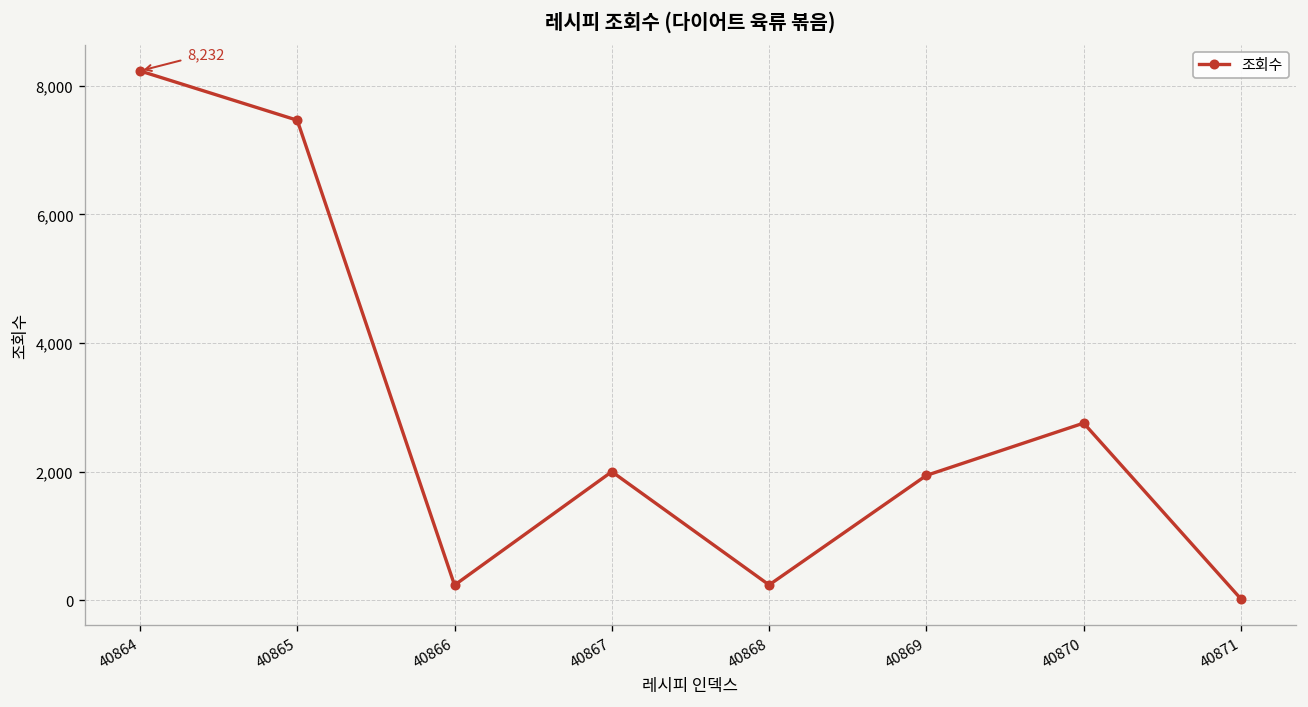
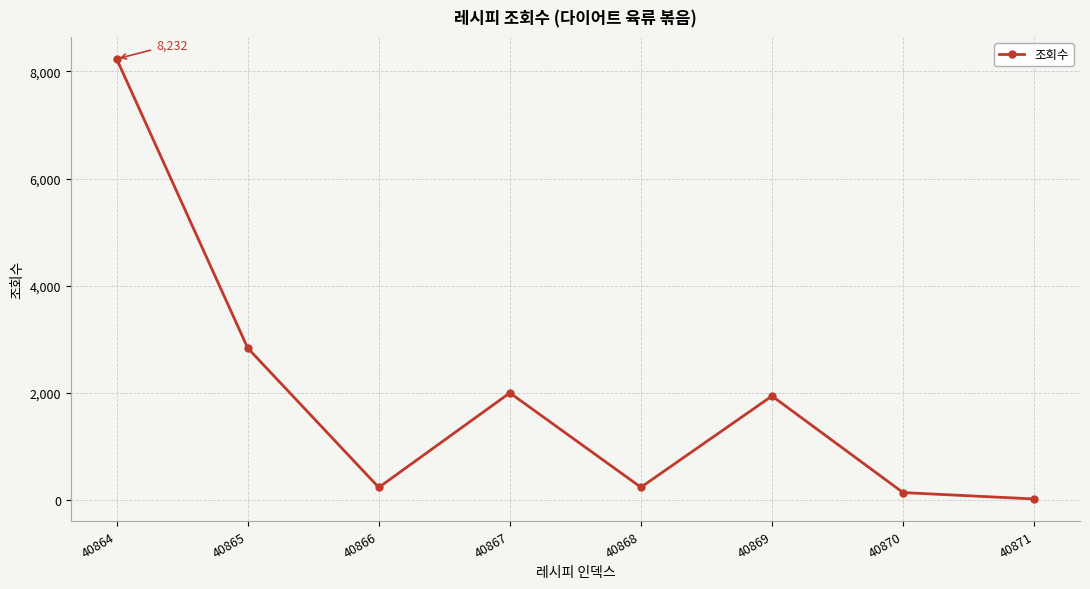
40865: 7,500 -> 2,800
40870: 2,800 -> 100
